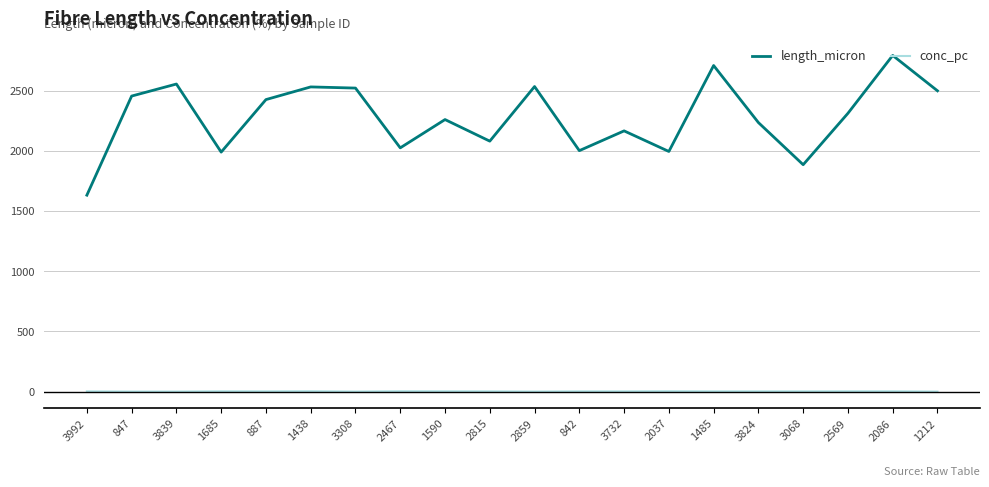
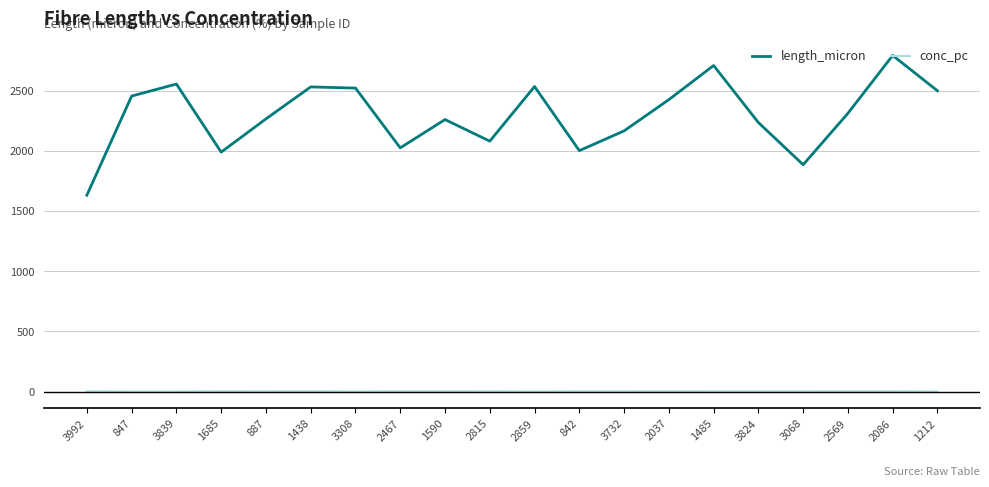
length_micron, 887: 2430 -> 2270
length_micron, 2037: 2000 -> 2430
